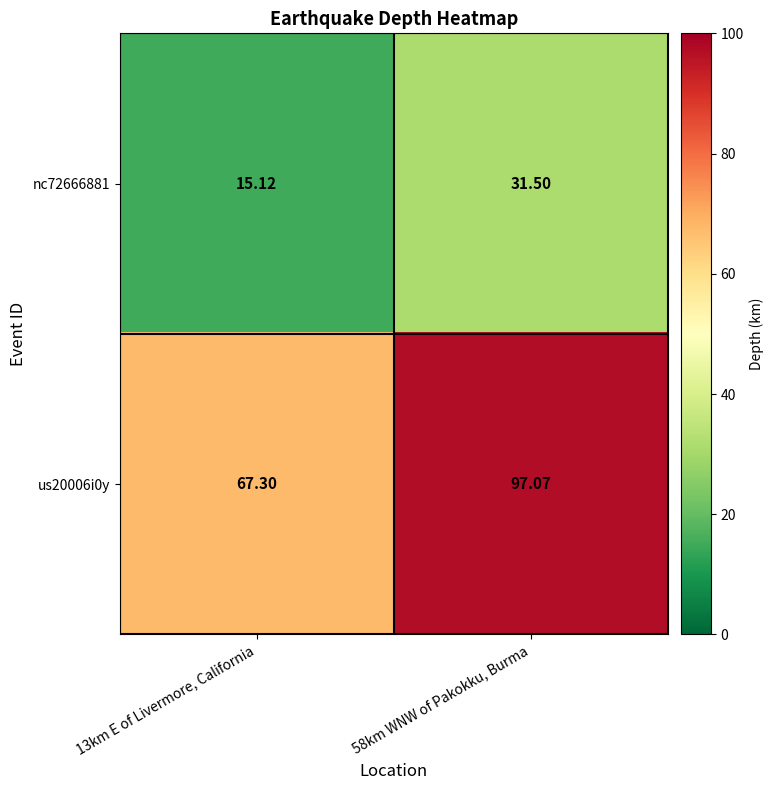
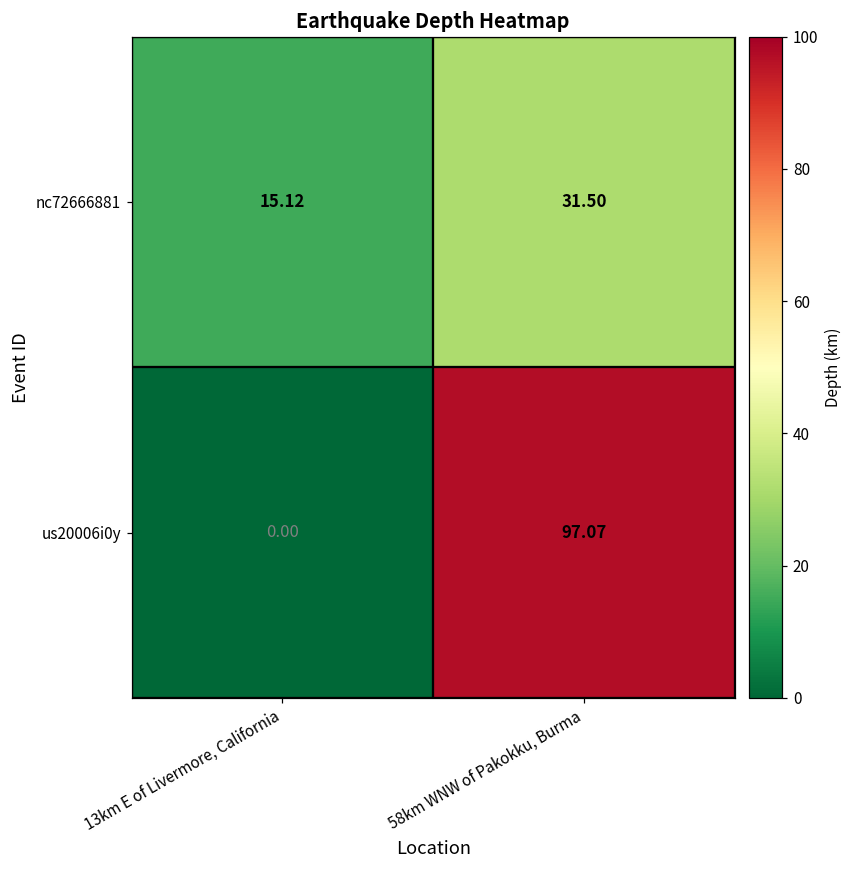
us20006i0y, 13km E of Livermore, California: 67.30 -> 0.00
